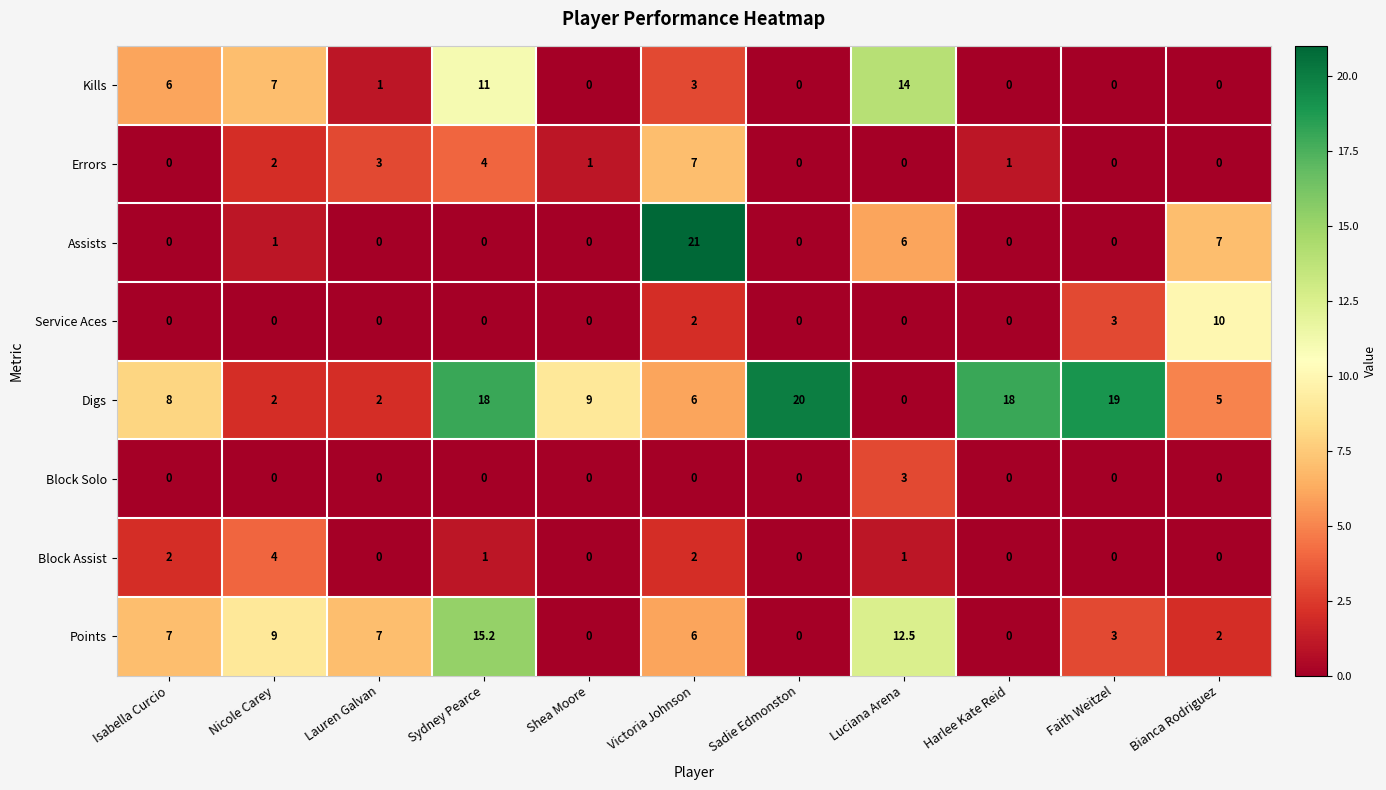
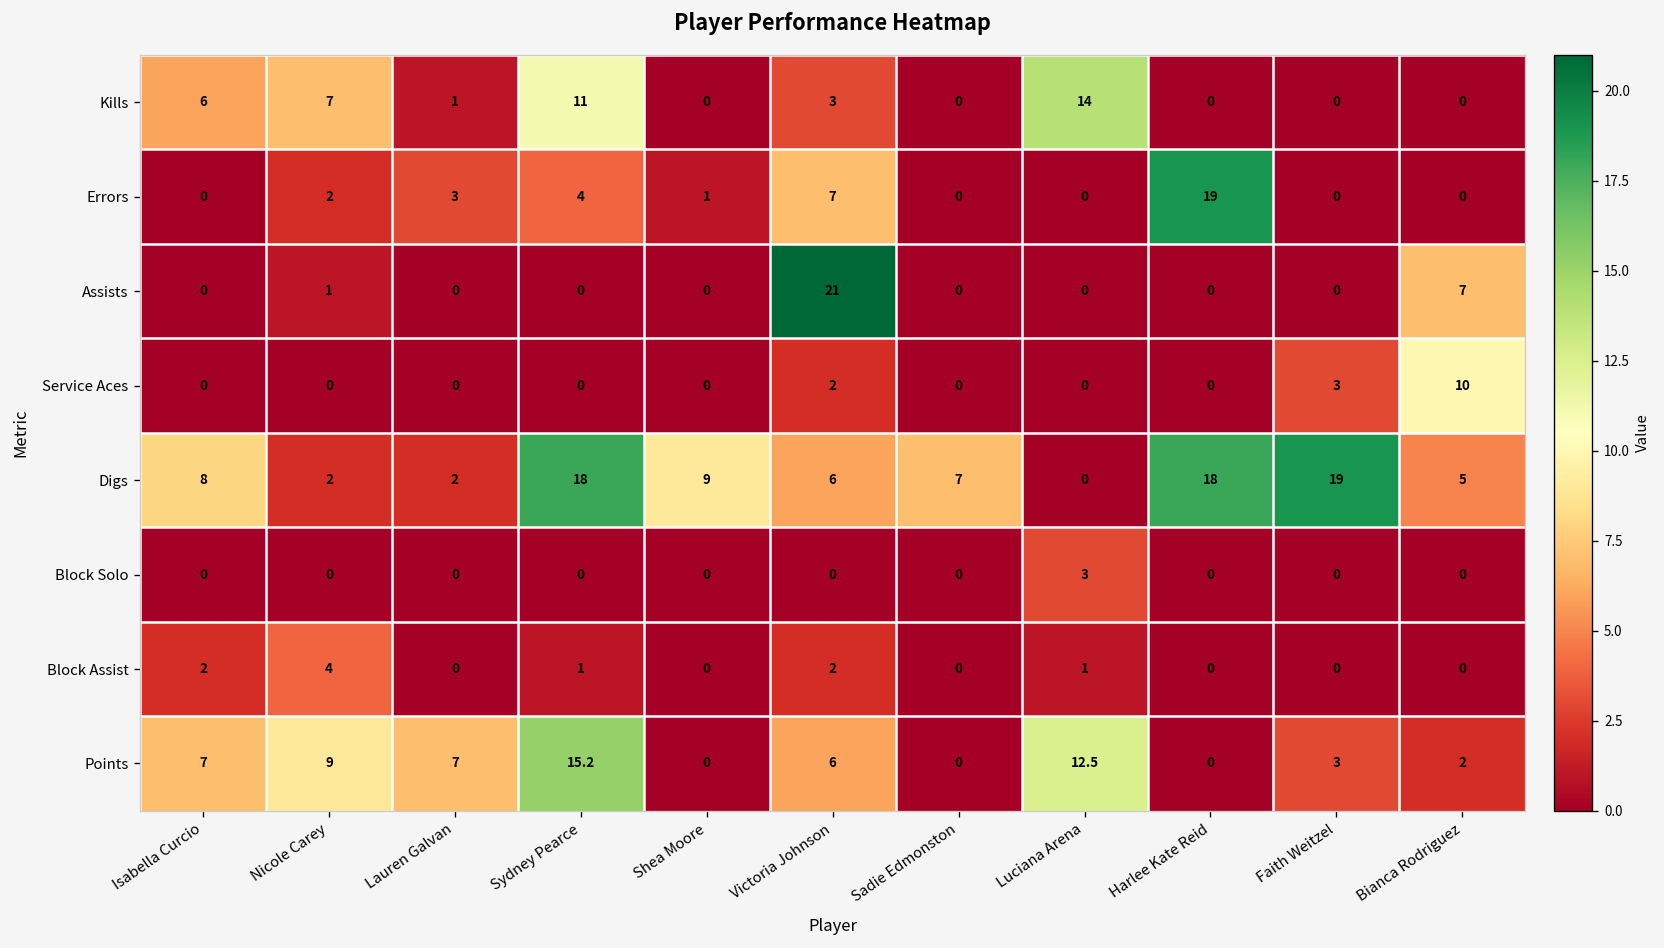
Errors, Harlee Kate Reid: 1 -> 19
Assists, Luciana Arena: 6 -> 0
Digs, Sadie Edmonston: 20 -> 7
